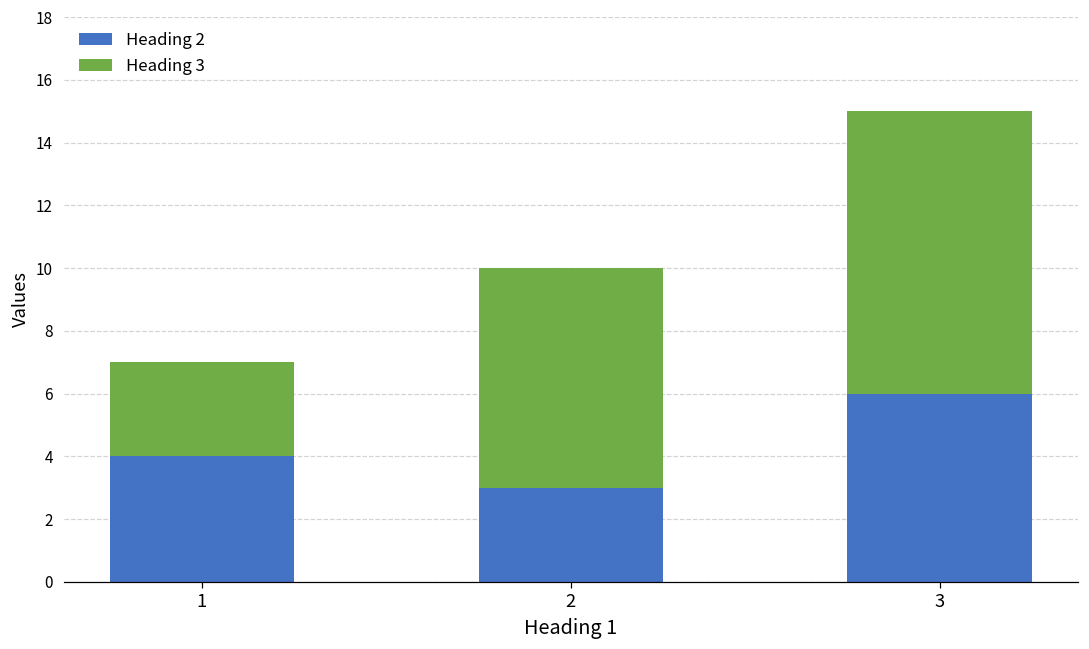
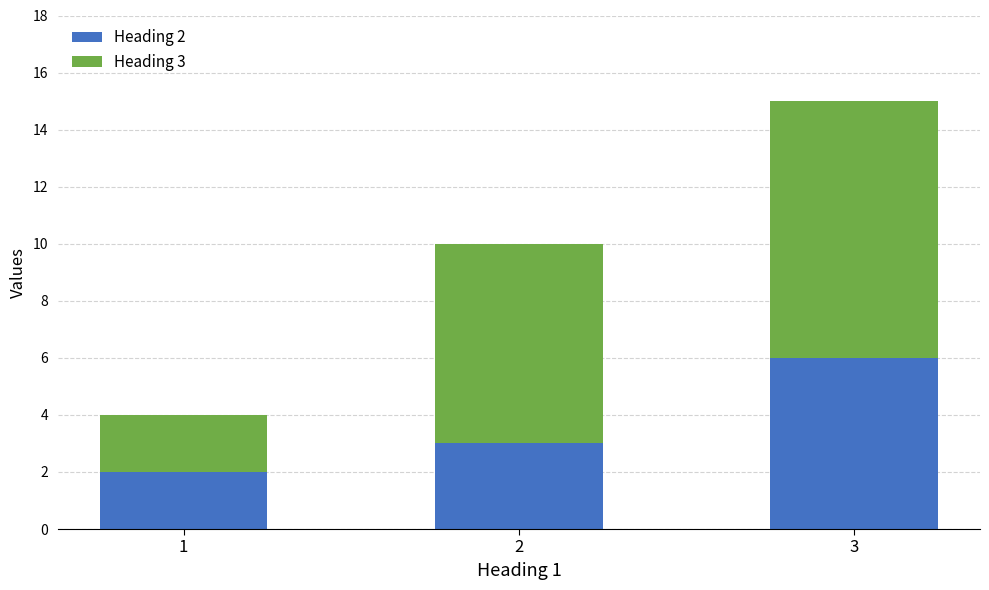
Heading 2, 1: 4 -> 2
Heading 3, 1: 3 -> 2
